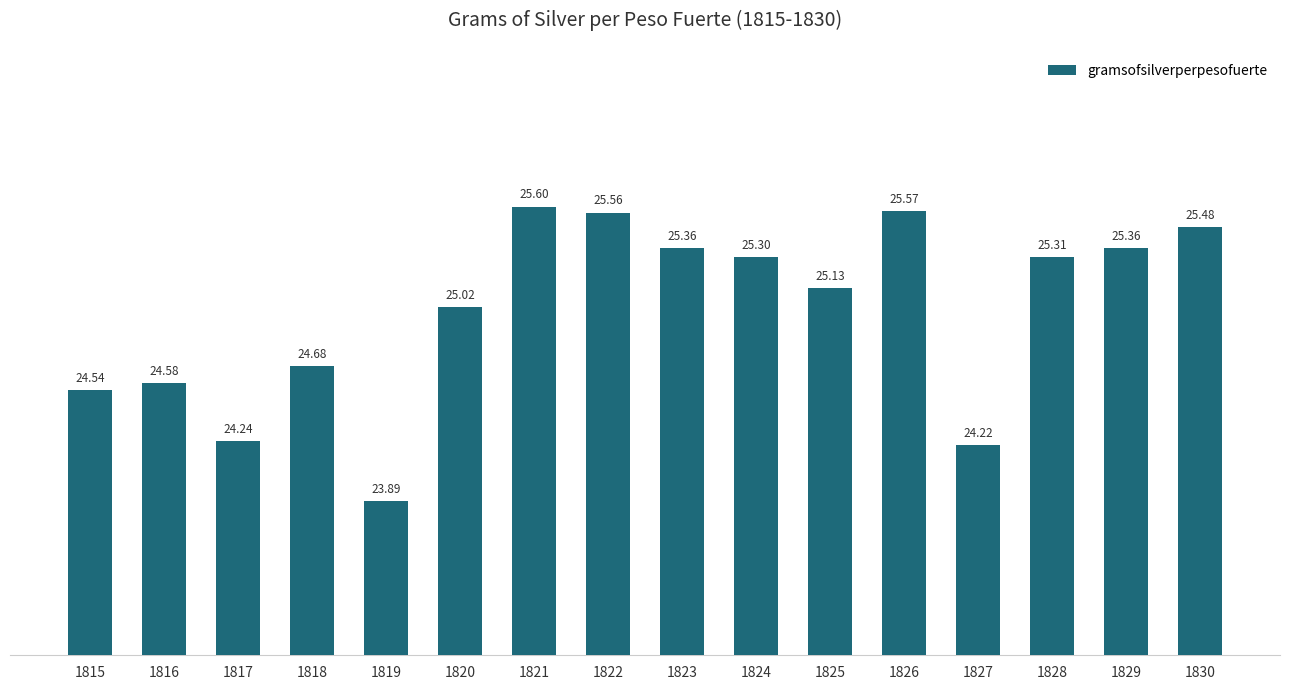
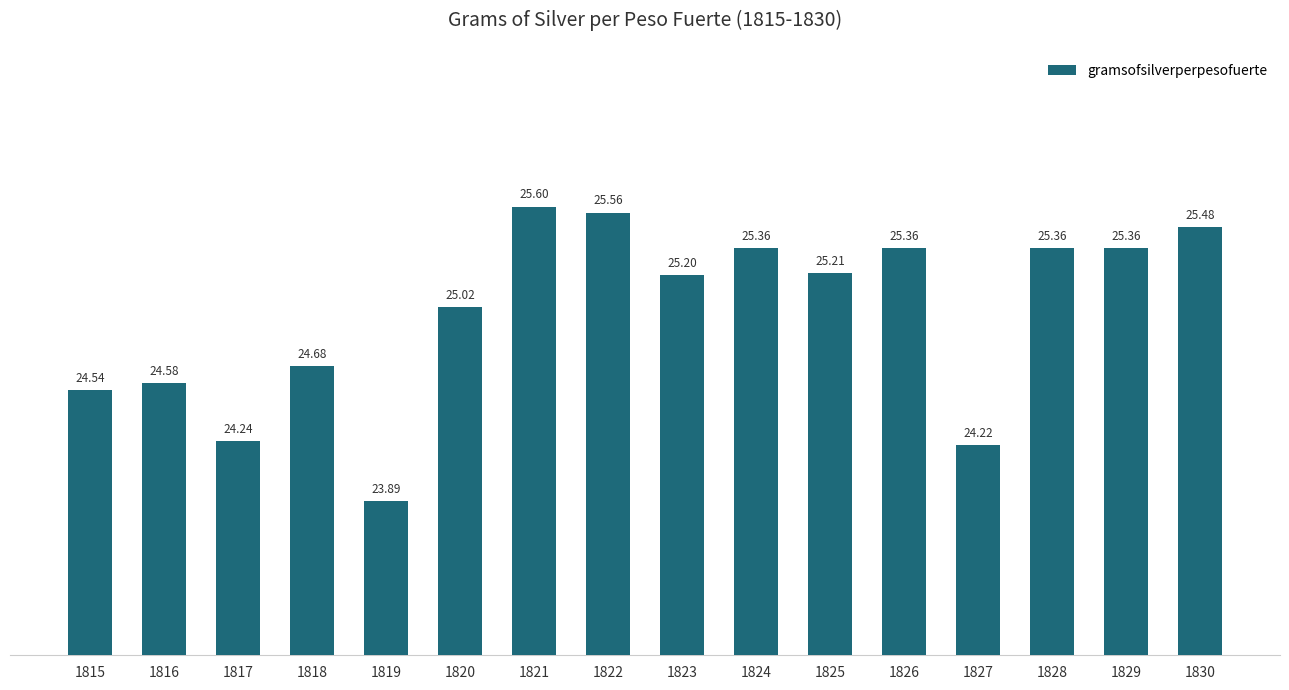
1823: 25.36 -> 25.20
1824: 25.30 -> 25.36
1825: 25.13 -> 25.21
1826: 25.57 -> 25.36
1828: 25.31 -> 25.36
